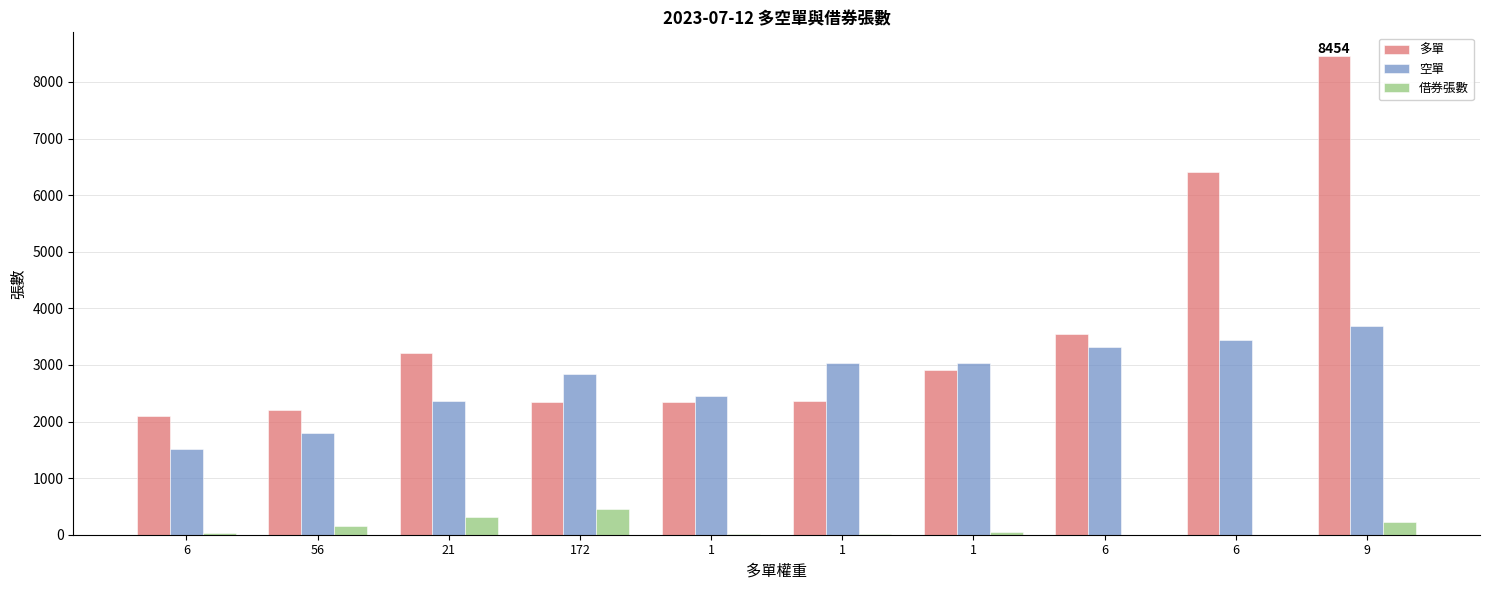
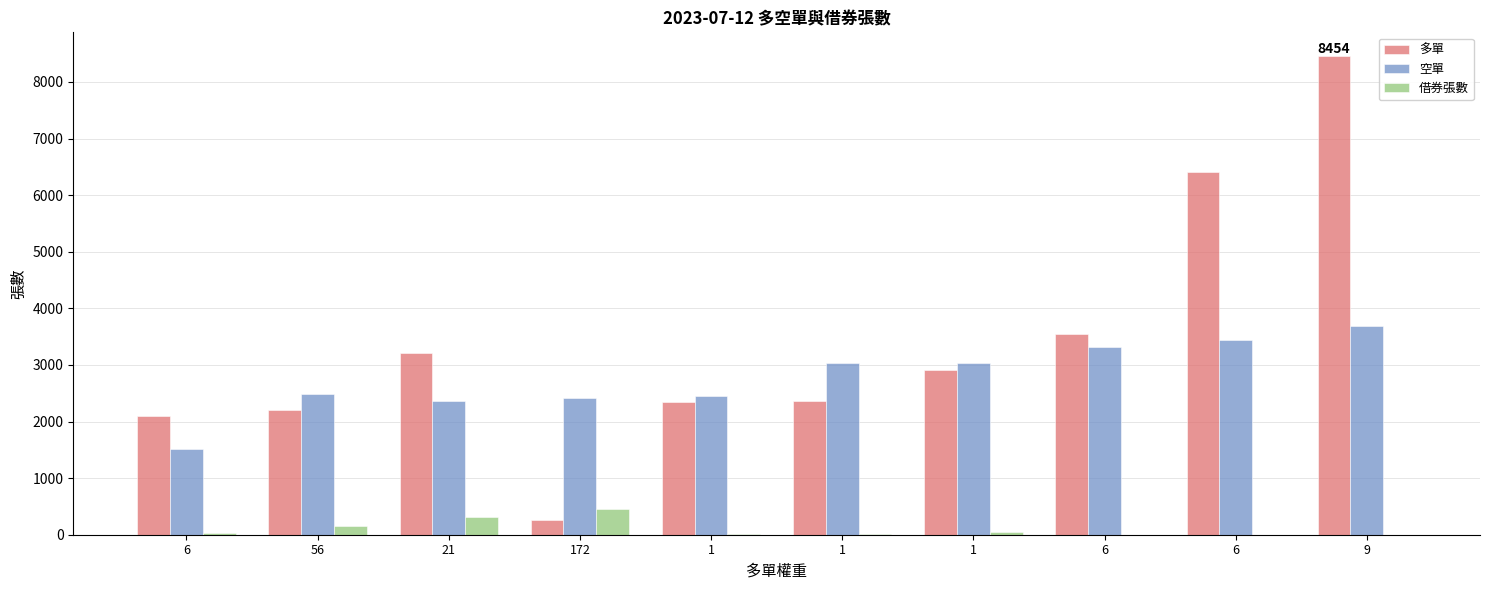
空單, 56: 1800 -> 2500
多單, 172: 2400 -> 300
空單, 172: 2800 -> 2400
借券張數, 9: 200 -> 0
